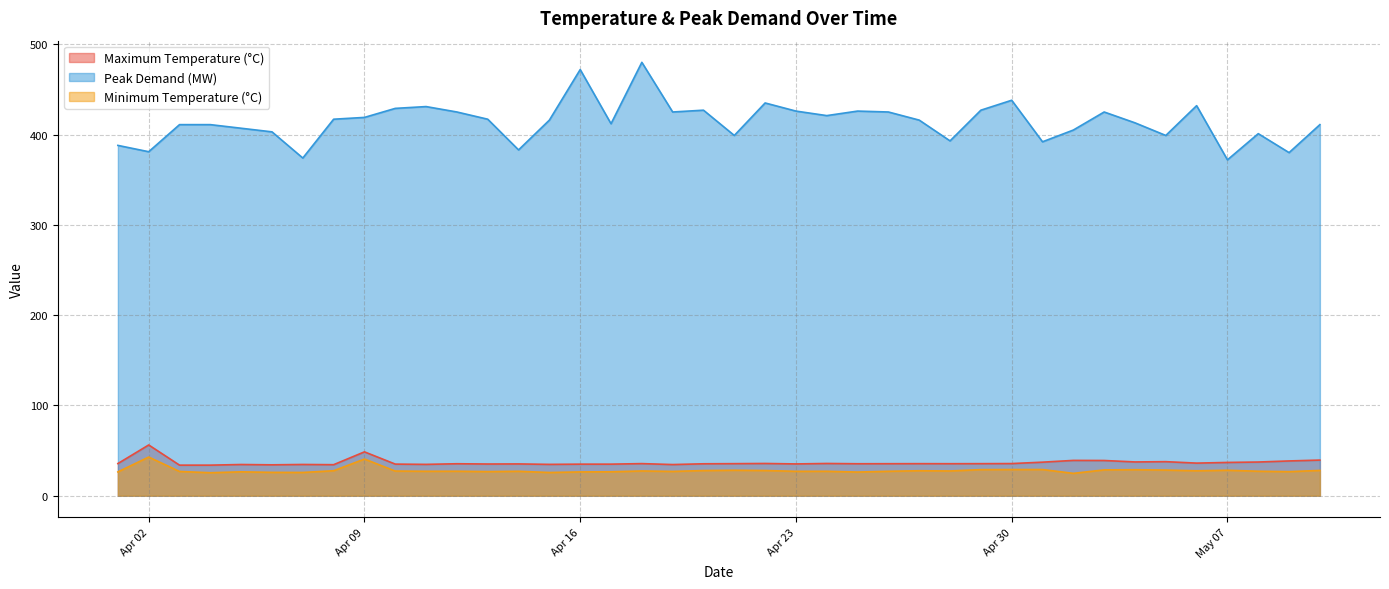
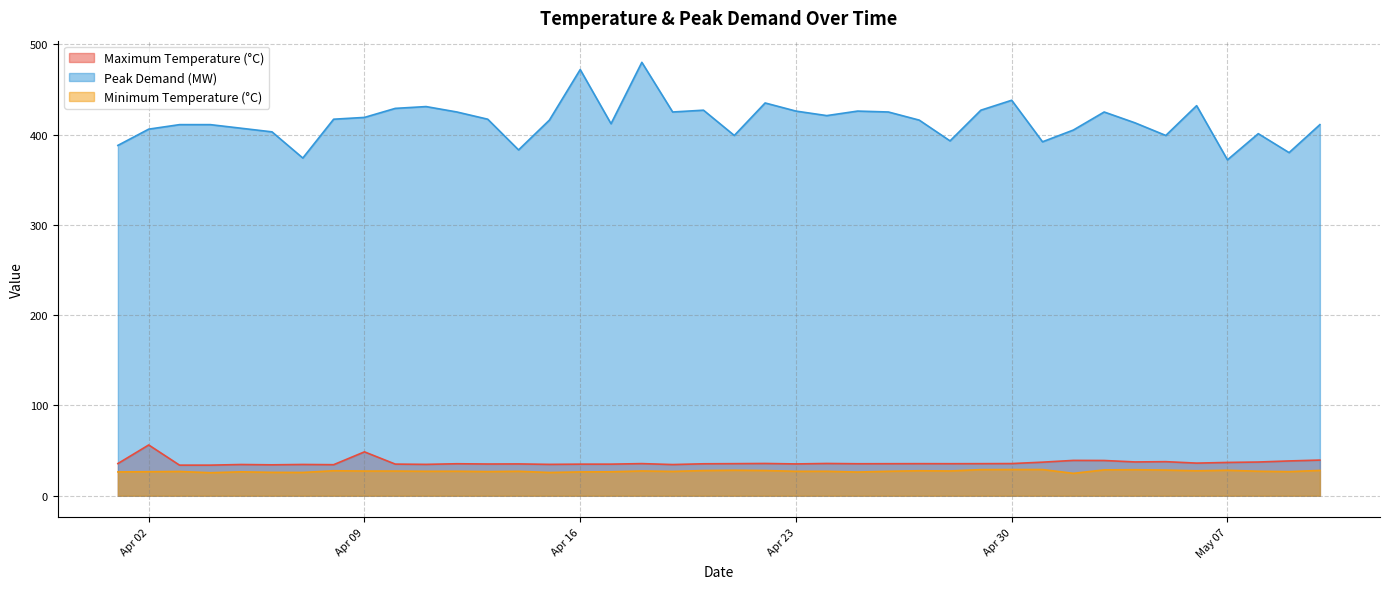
Peak Demand (MW), Apr 02: 380 -> 410
Minimum Temperature (°C), Apr 02: 40 -> 30
Minimum Temperature (°C), Apr 09: 40 -> 30
